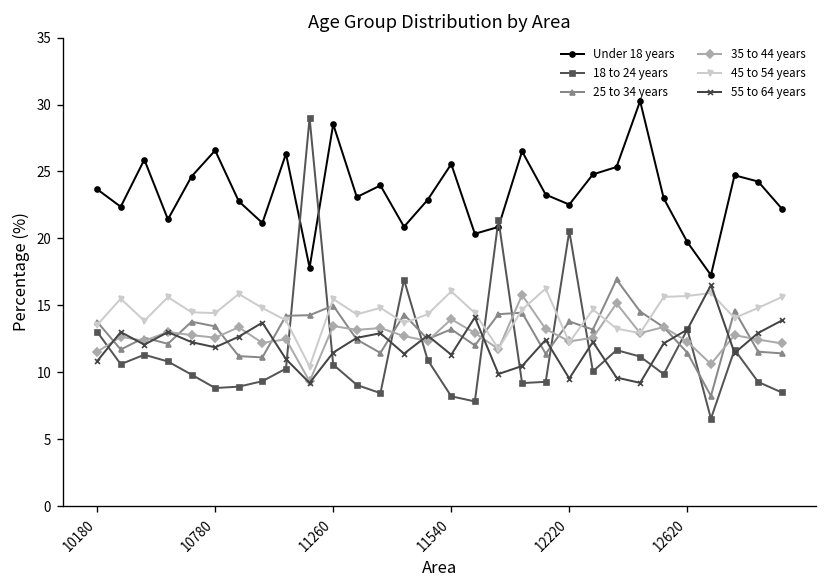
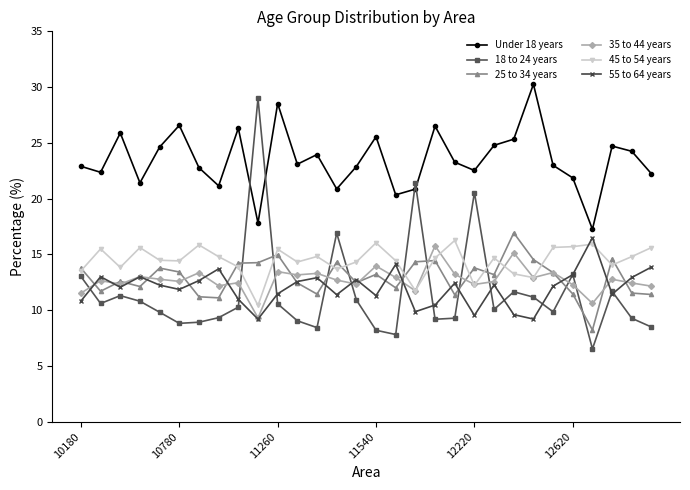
Under 18 years, 10180: 23.7 -> 22.9
Under 18 years, 12620: 19.7 -> 21.9
